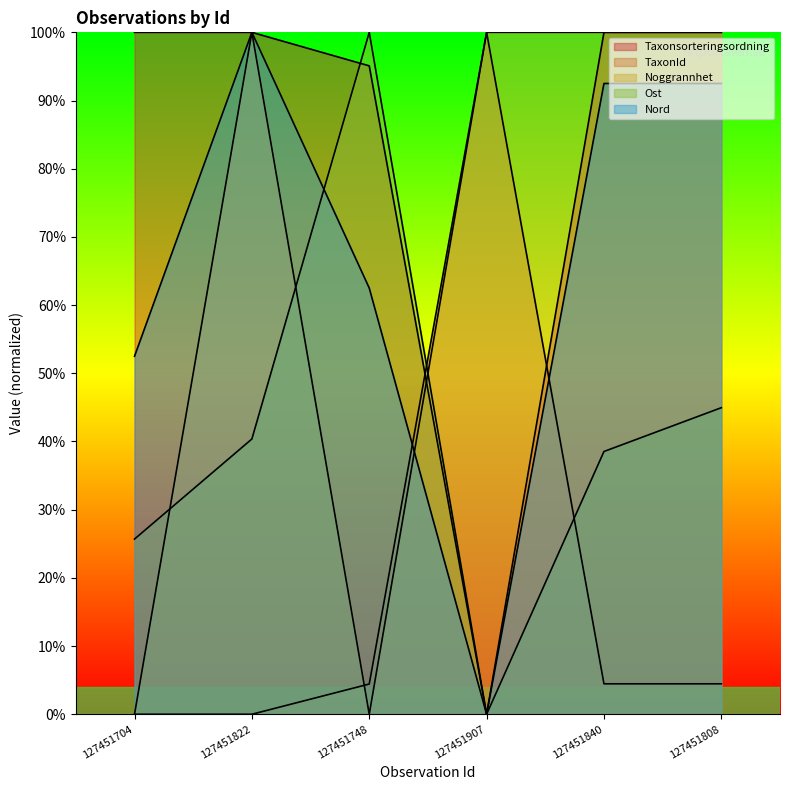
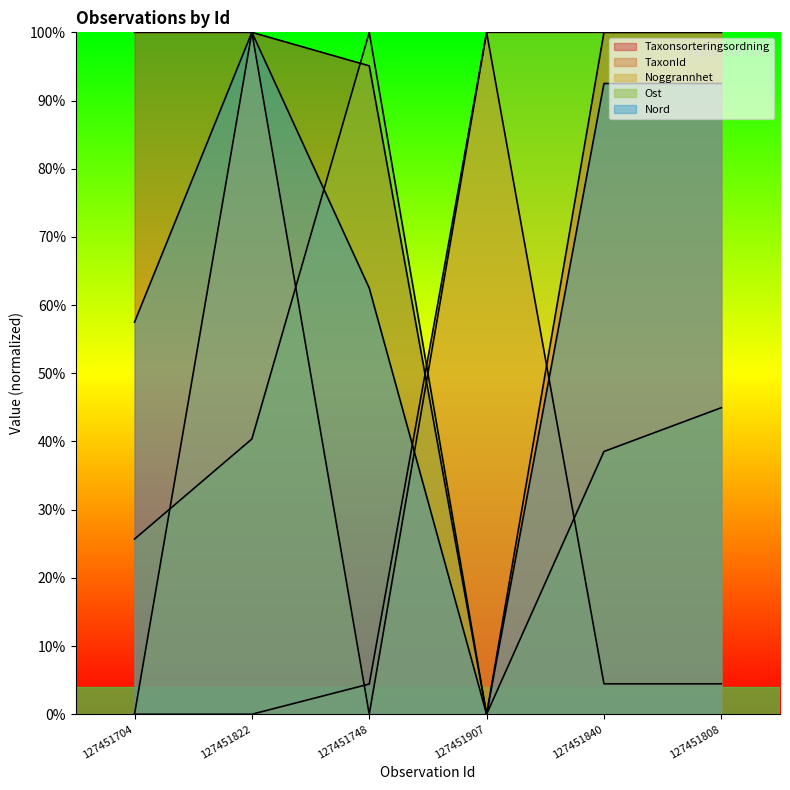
Nord, 127451704: 53% -> 57%
